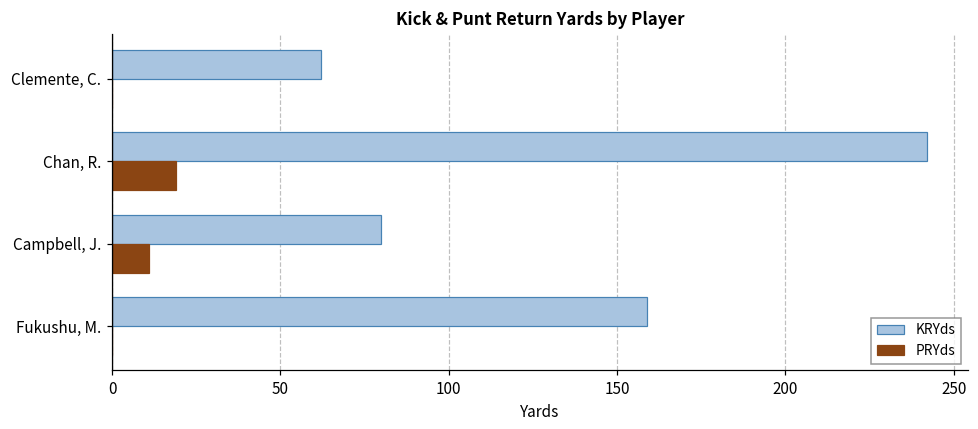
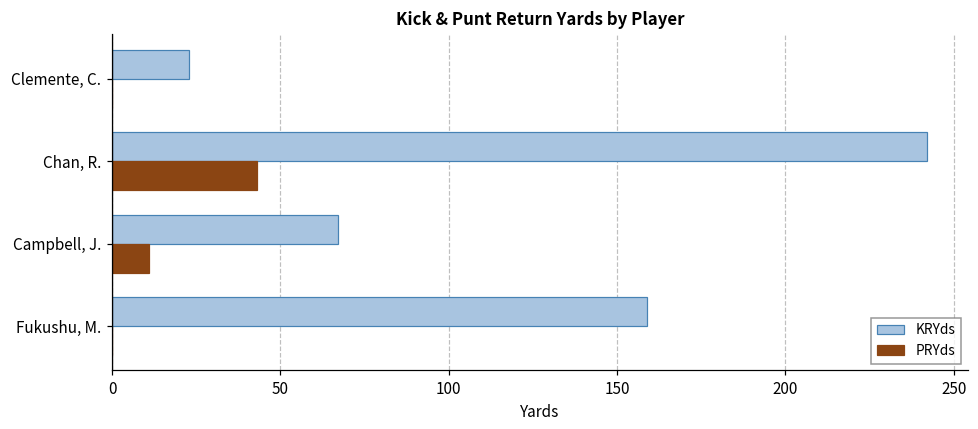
KRYds, Clemente, C.: 62 -> 23
PRYds, Chan, R.: 19 -> 43
KRYds, Campbell, J.: 80 -> 67
